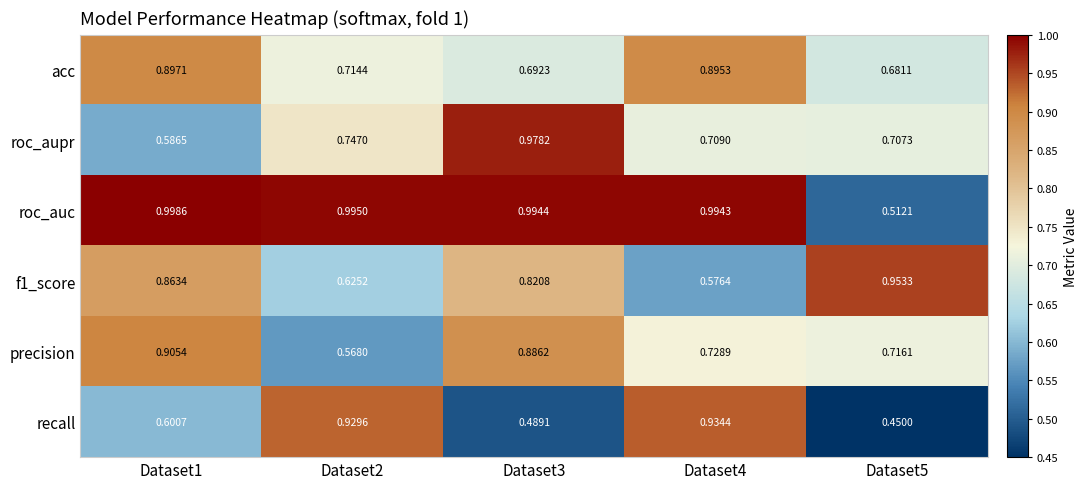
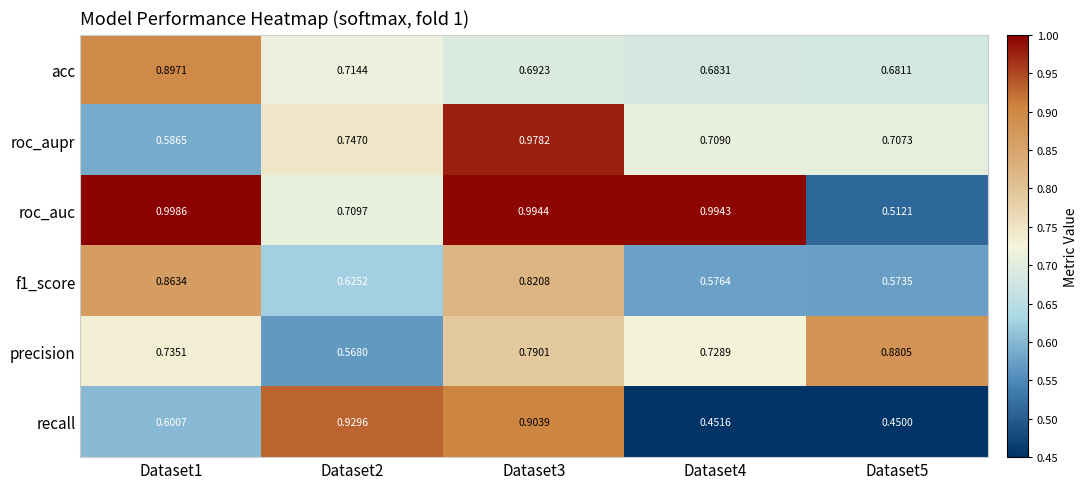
acc, Dataset4: 0.8953 -> 0.6831
roc_auc, Dataset2: 0.9950 -> 0.7097
f1_score, Dataset5: 0.9533 -> 0.5735
precision, Dataset1: 0.9054 -> 0.7351
precision, Dataset3: 0.8862 -> 0.7901
precision, Dataset5: 0.7161 -> 0.8805
recall, Dataset3: 0.4891 -> 0.9039
recall, Dataset4: 0.9344 -> 0.4516
